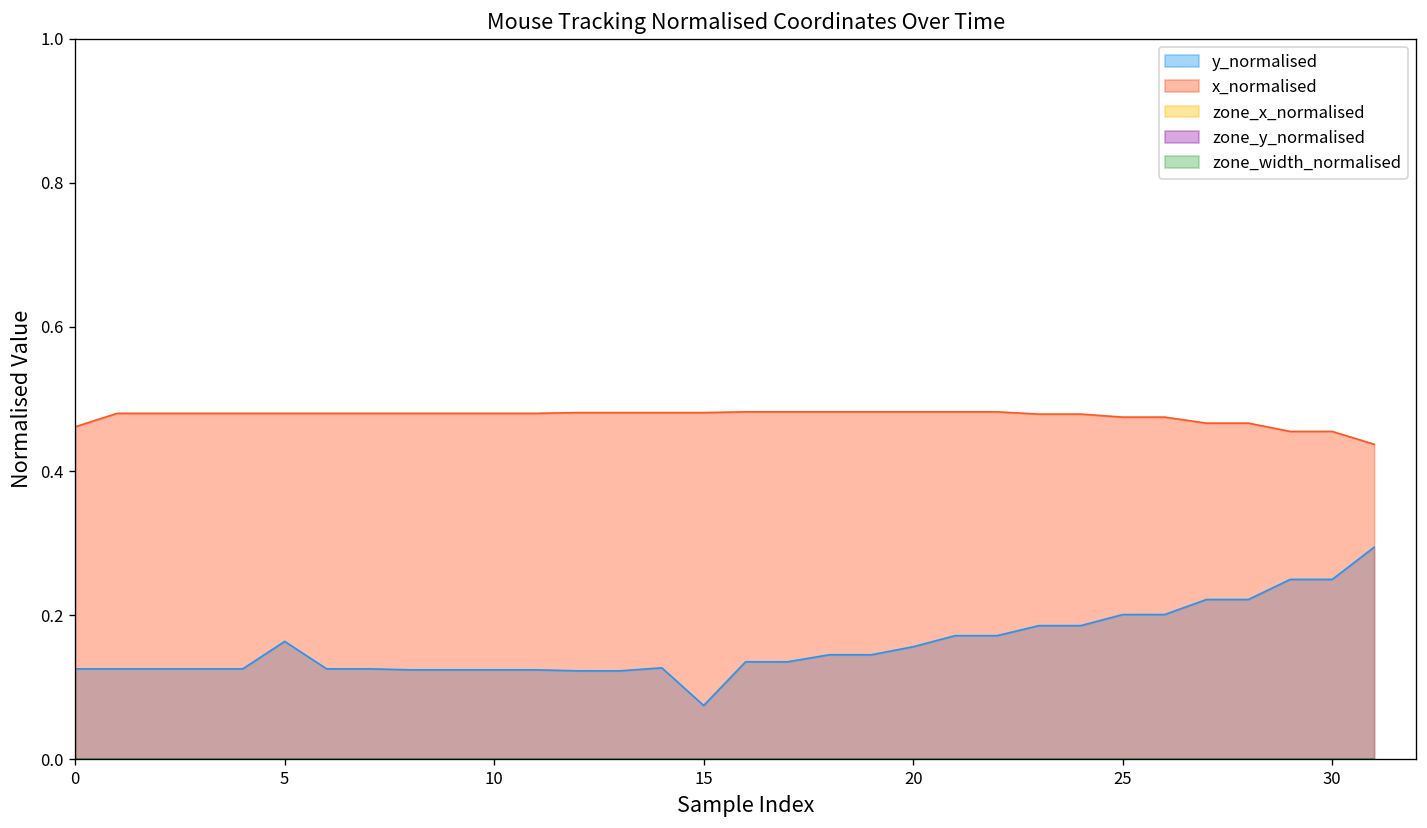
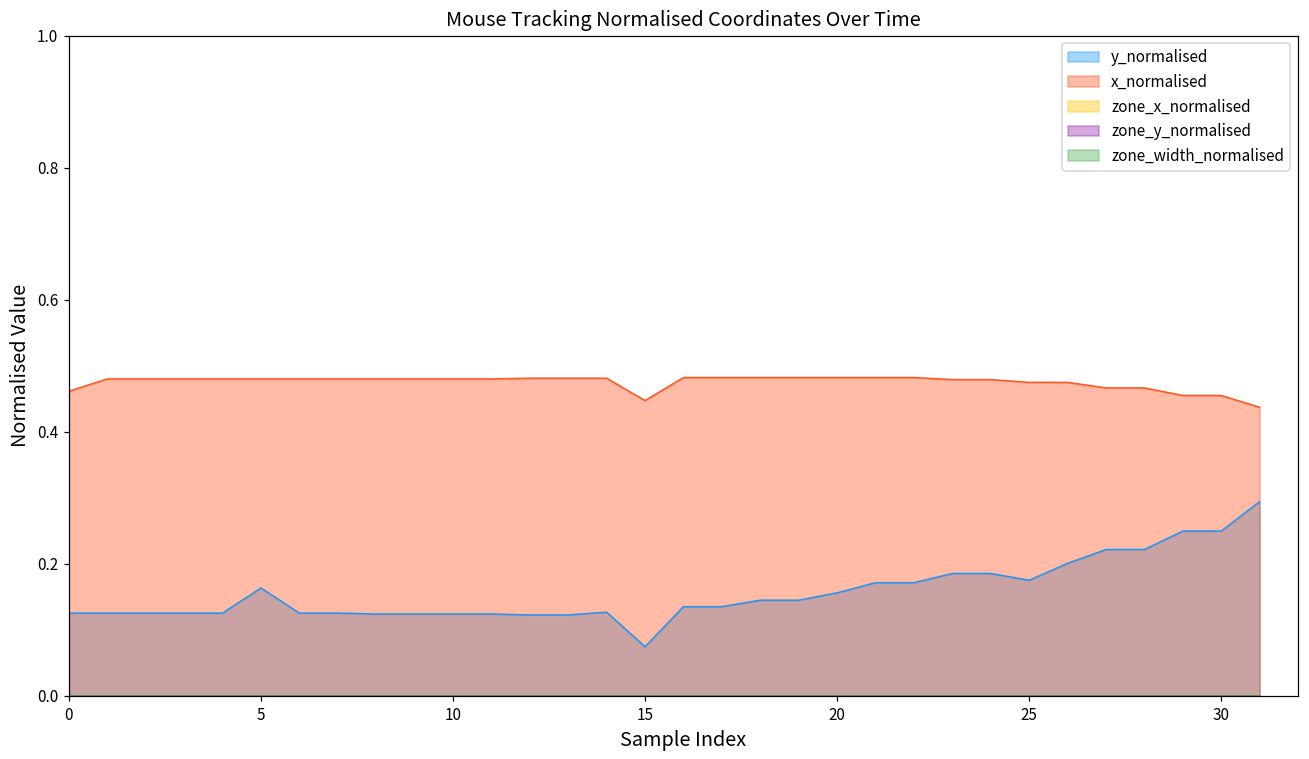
x_normalised, 15: 0.48 -> 0.45
y_normalised, 25: 0.20 -> 0.18
